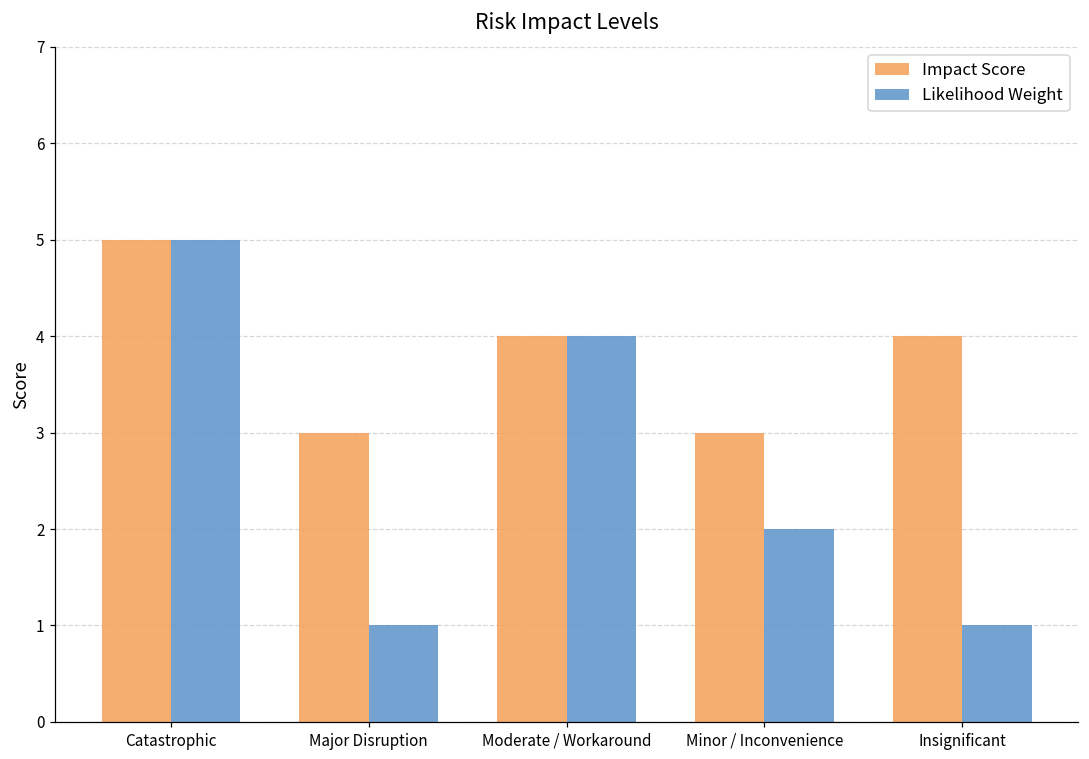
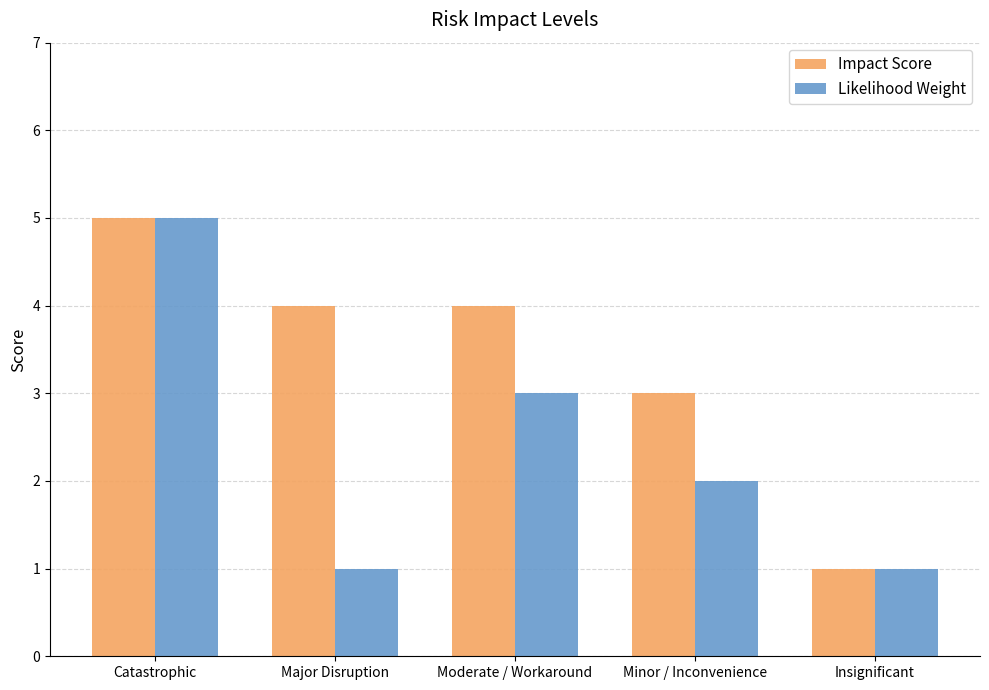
Impact Score, Major Disruption: 3 -> 4
Likelihood Weight, Moderate / Workaround: 4 -> 3
Impact Score, Insignificant: 4 -> 1
